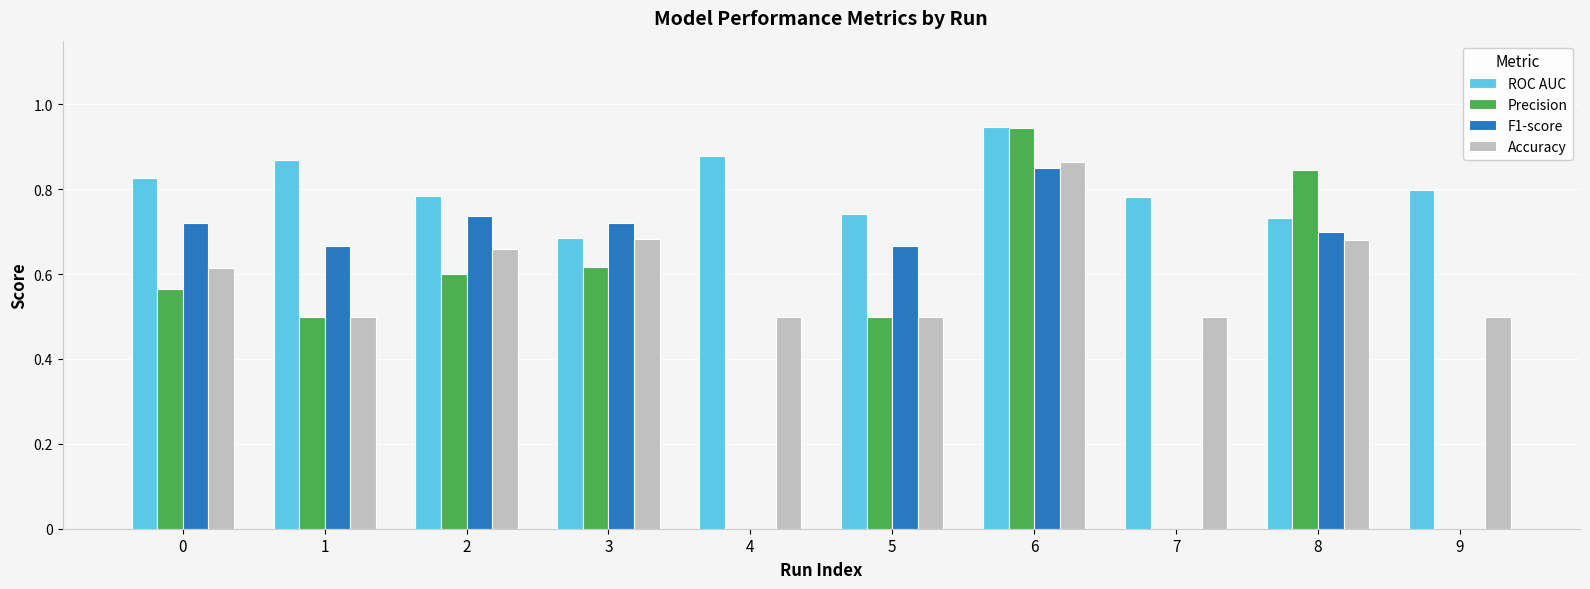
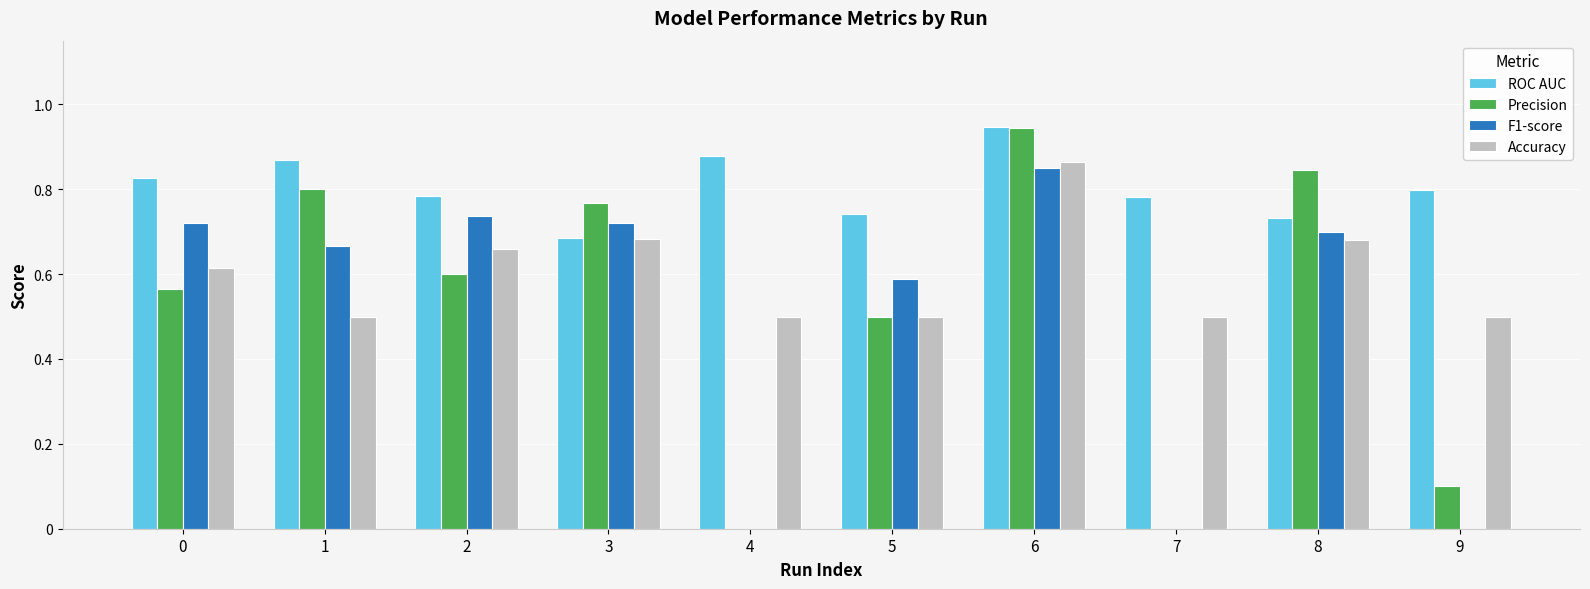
Precision, 1: 0.5 -> 0.8
Precision, 3: 0.62 -> 0.77
F1-score, 5: 0.67 -> 0.59
Precision, 9: 0.0 -> 0.1
